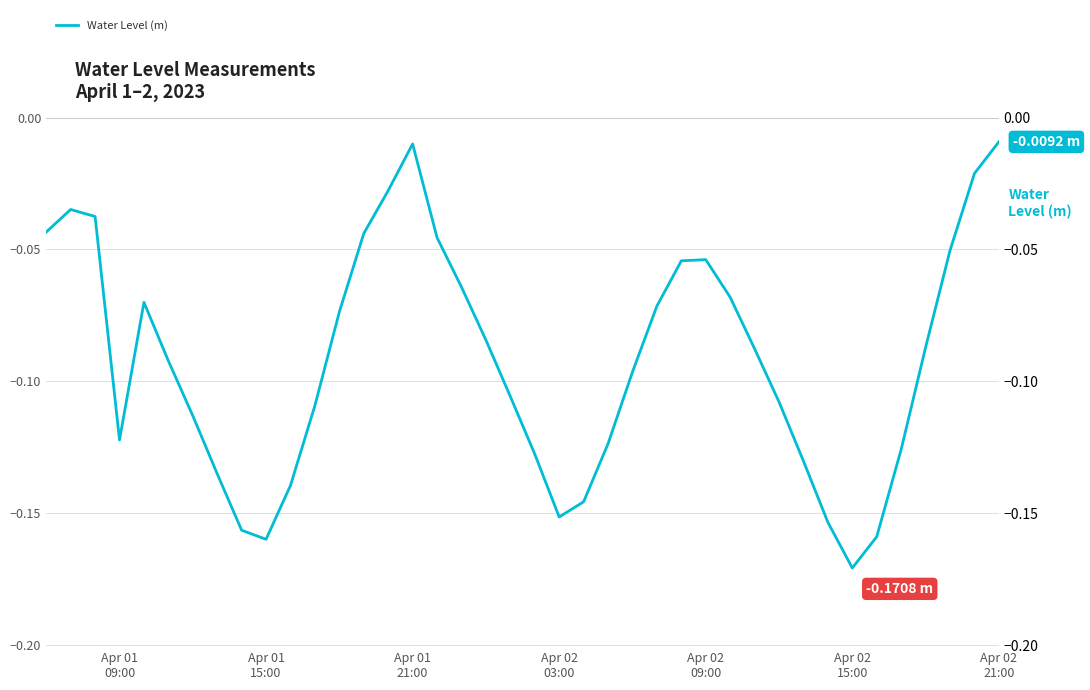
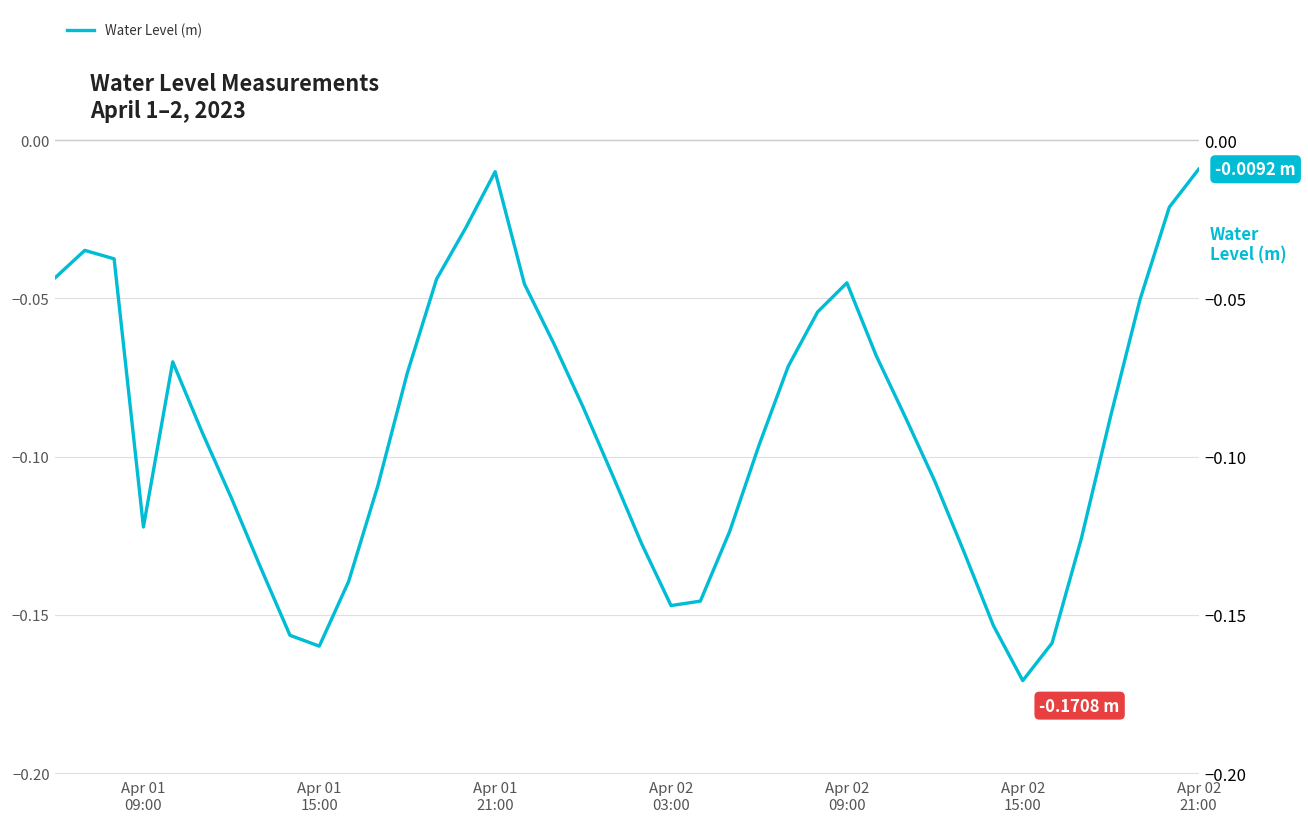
Apr 02 03:00: -0.151 -> -0.147
Apr 02 09:00: -0.054 -> -0.045
